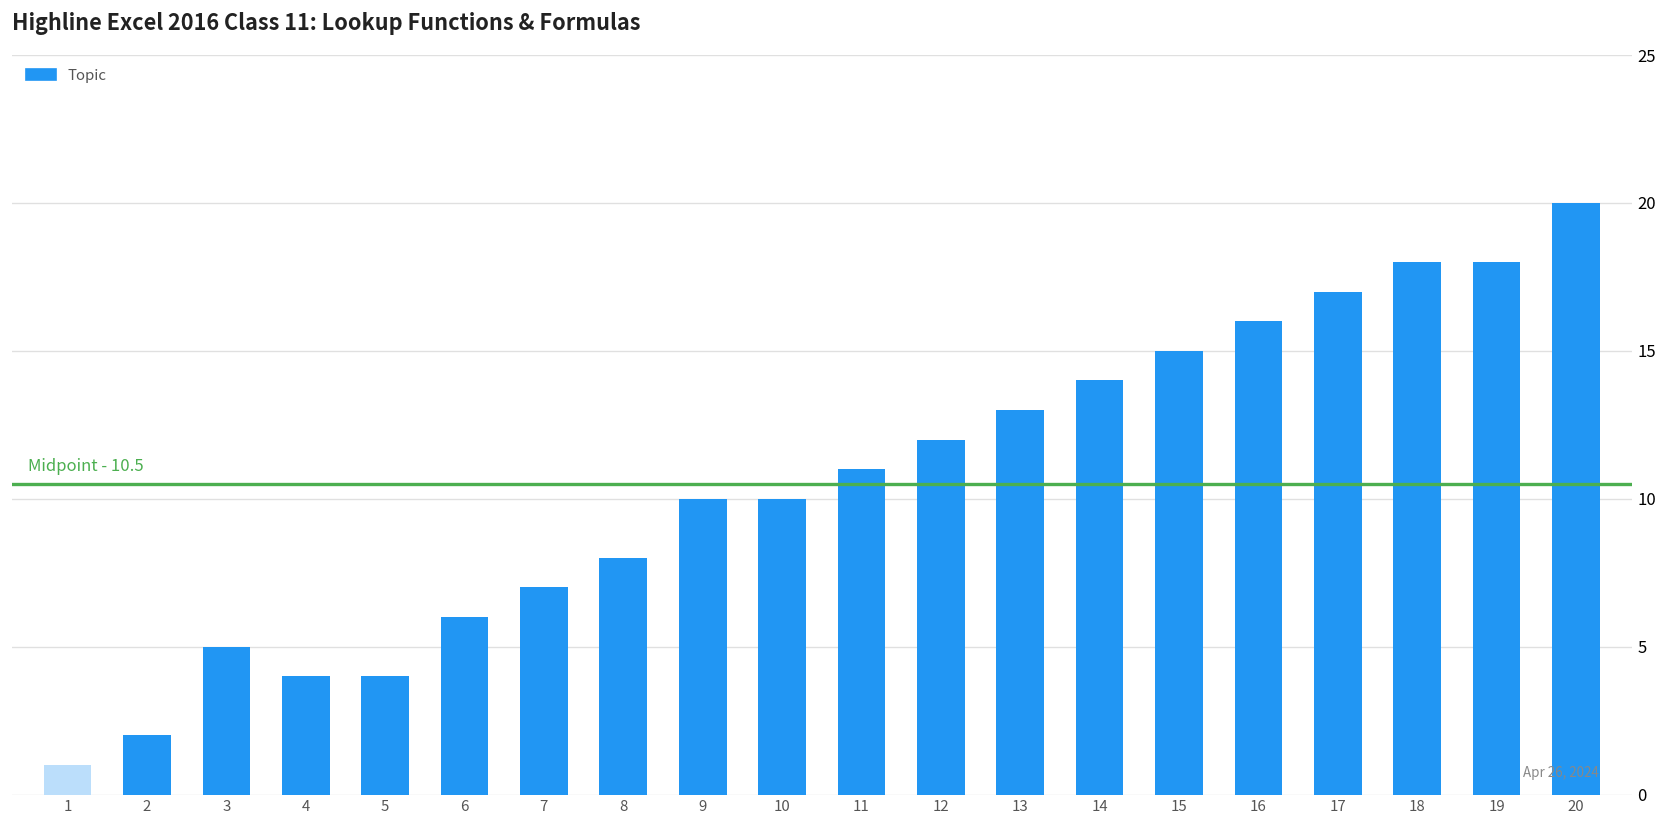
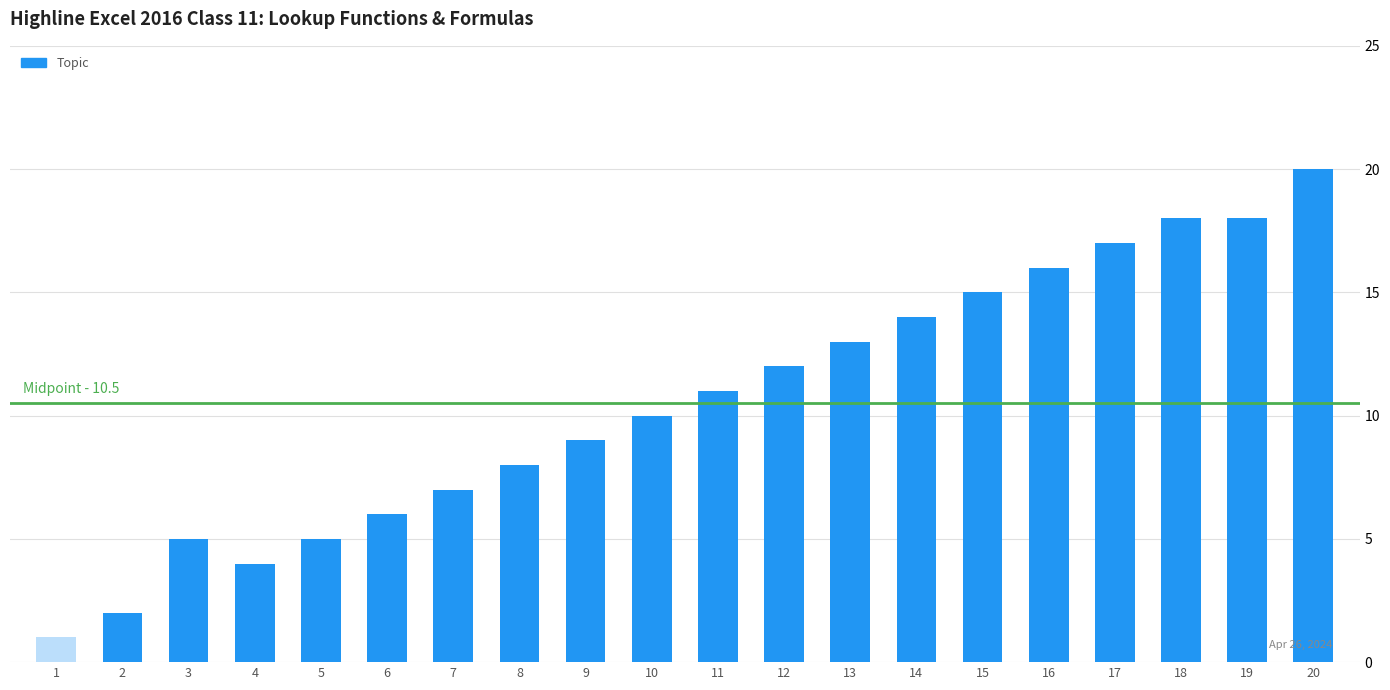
5: 4 -> 5
9: 10 -> 9
